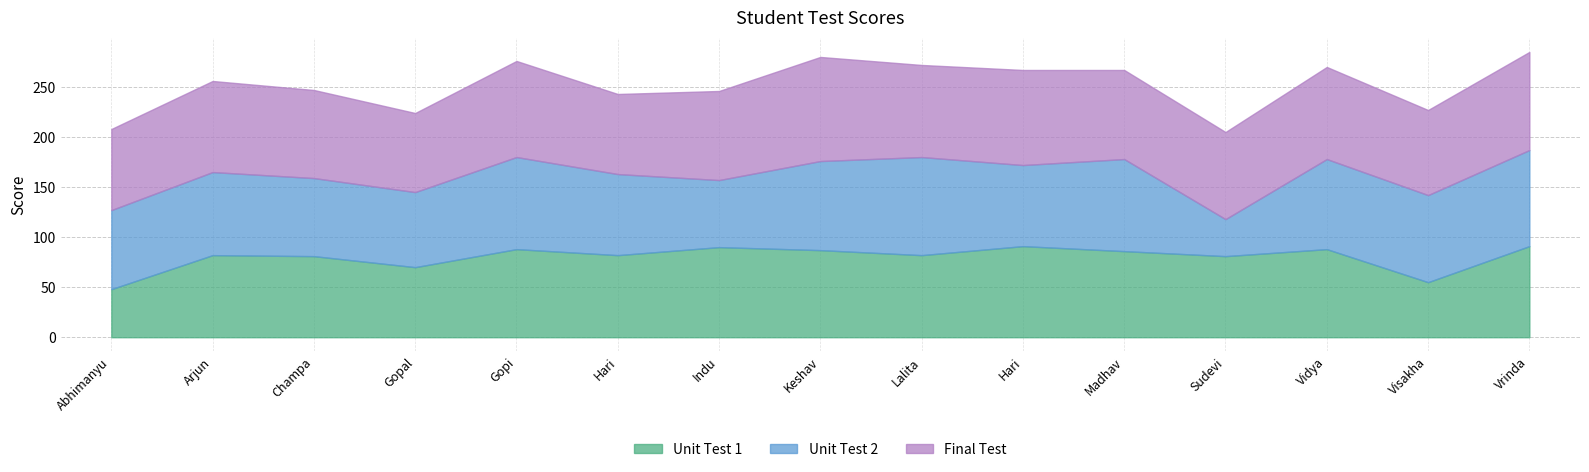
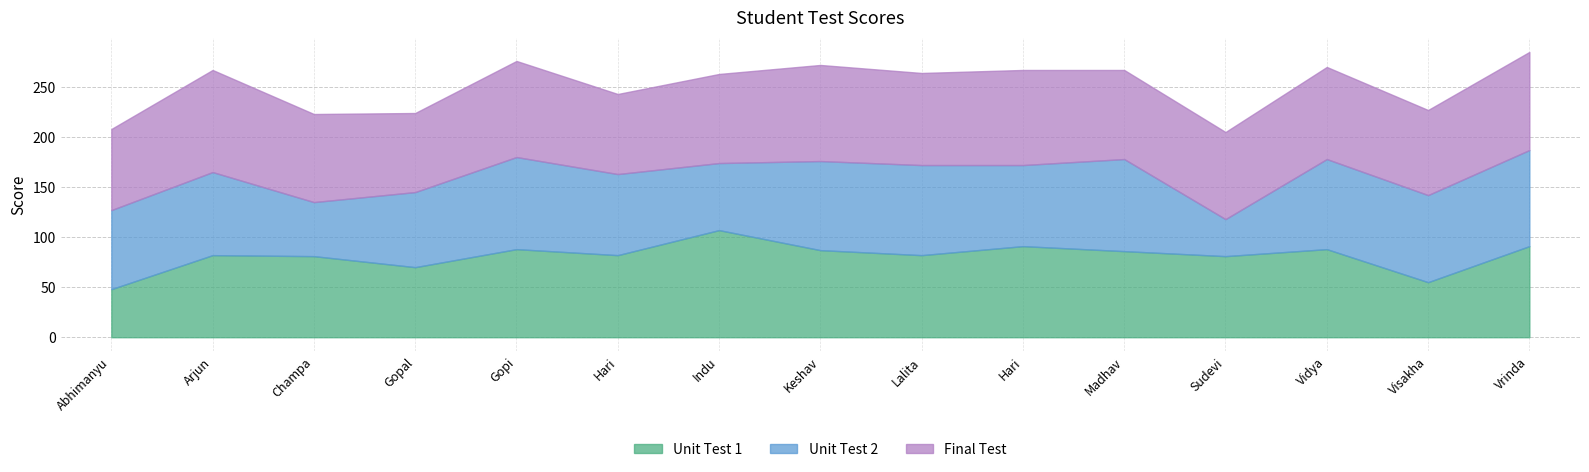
Final Test, Arjun: 91 -> 102
Unit Test 2, Champa: 78 -> 54
Unit Test 1, Indu: 90 -> 107
Final Test, Keshav: 104 -> 96
Unit Test 2, Lalita: 98 -> 90
